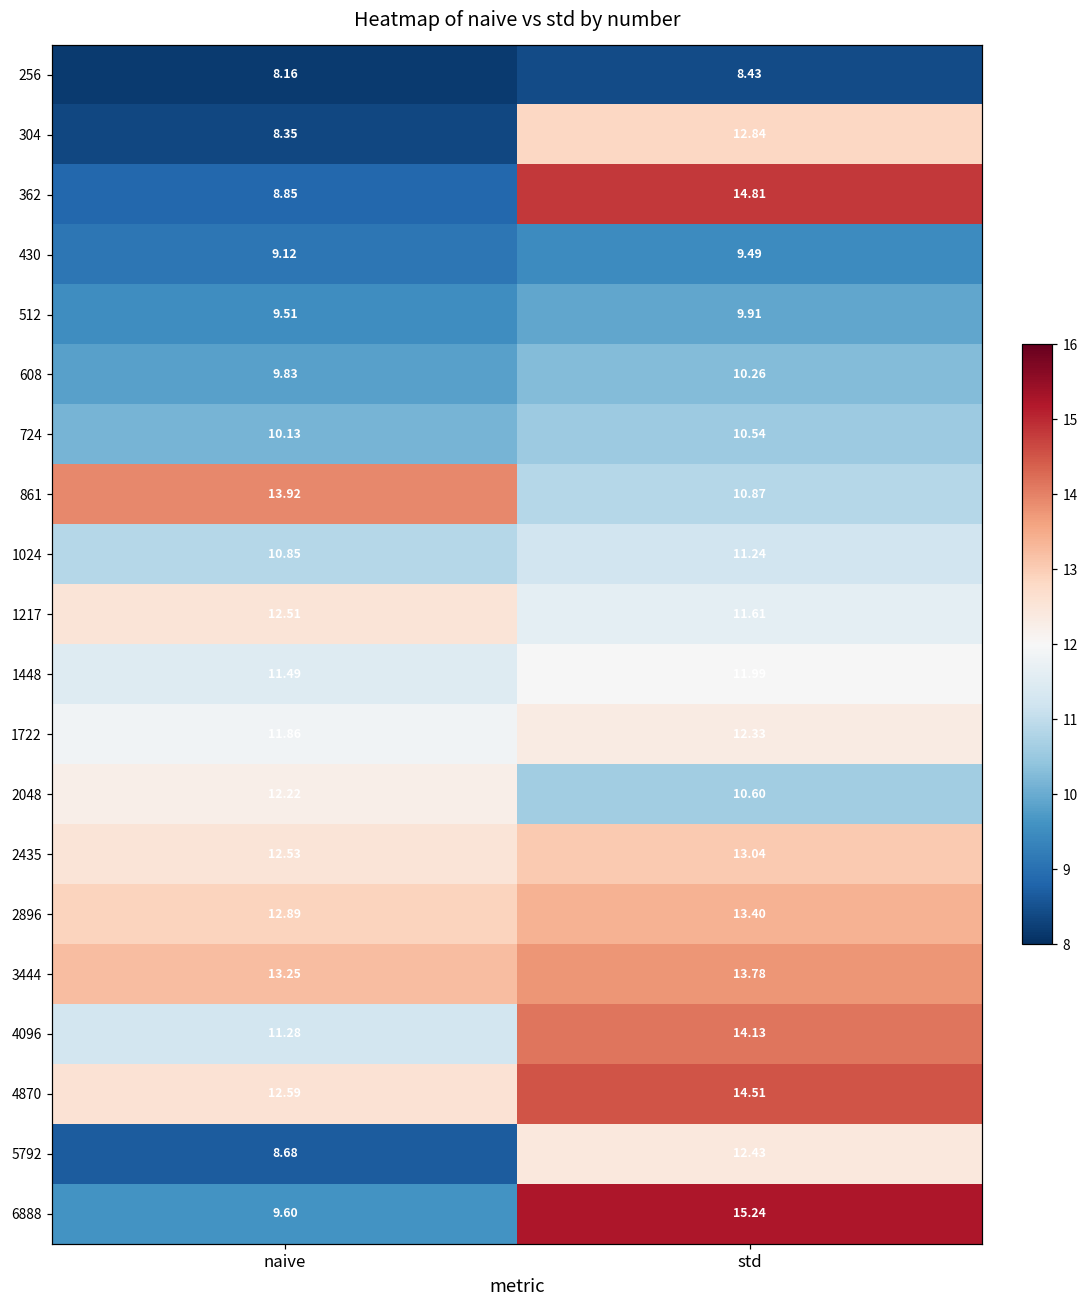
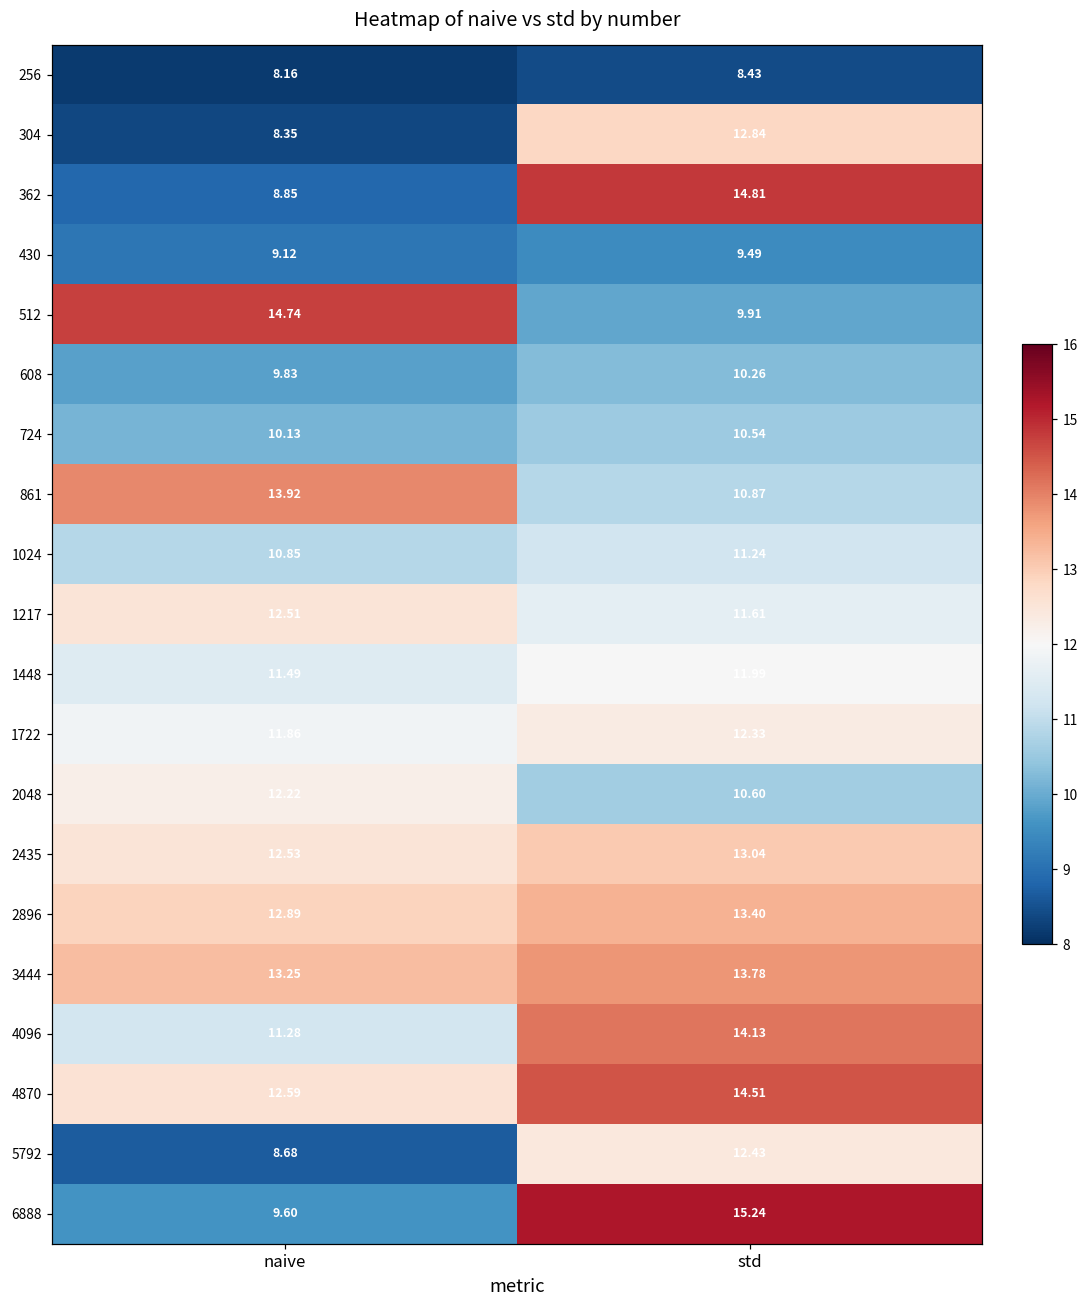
512, naive: 9.51 -> 14.74
